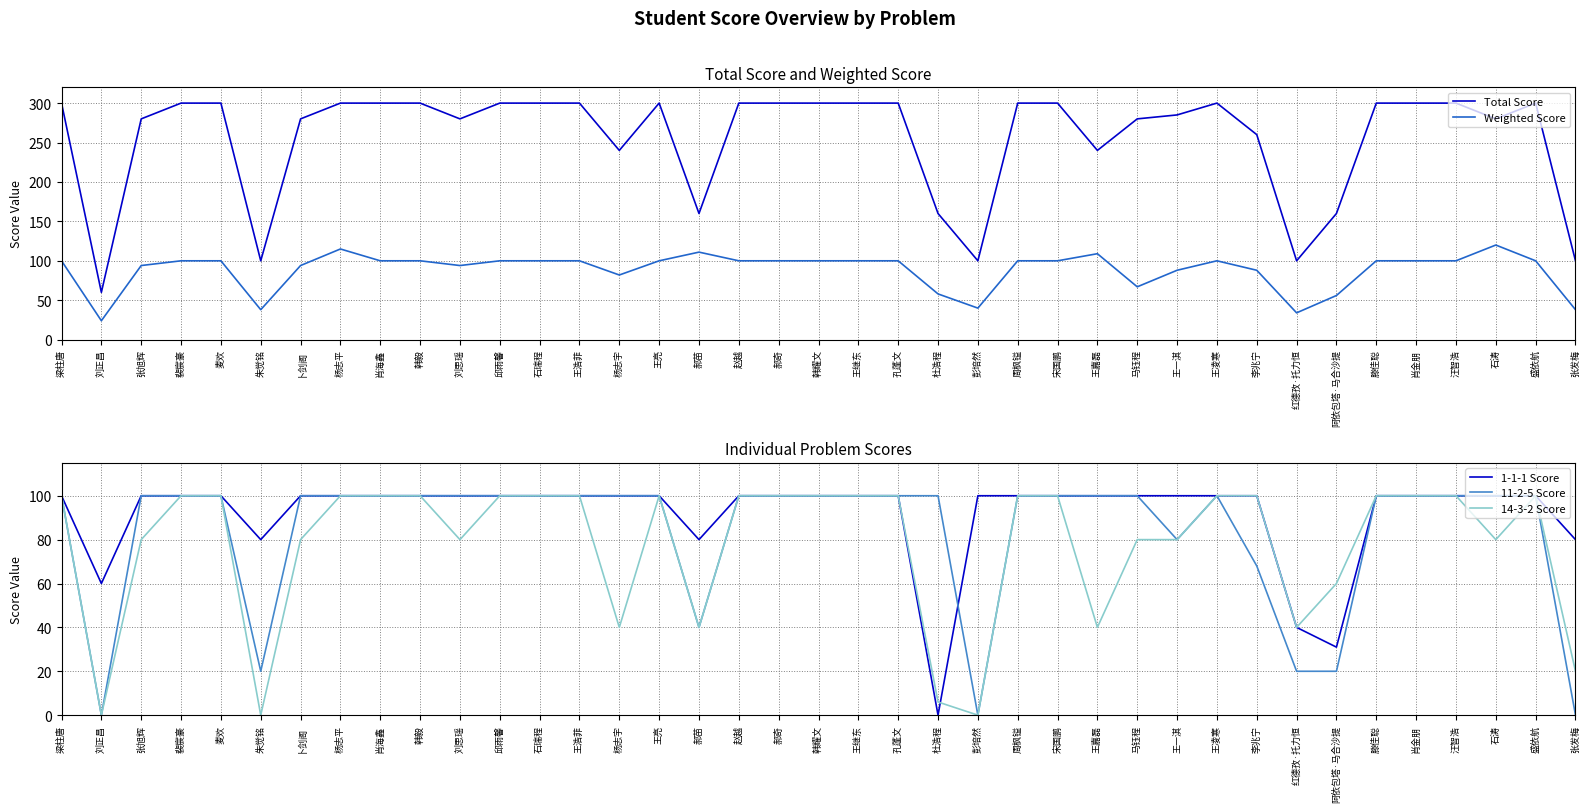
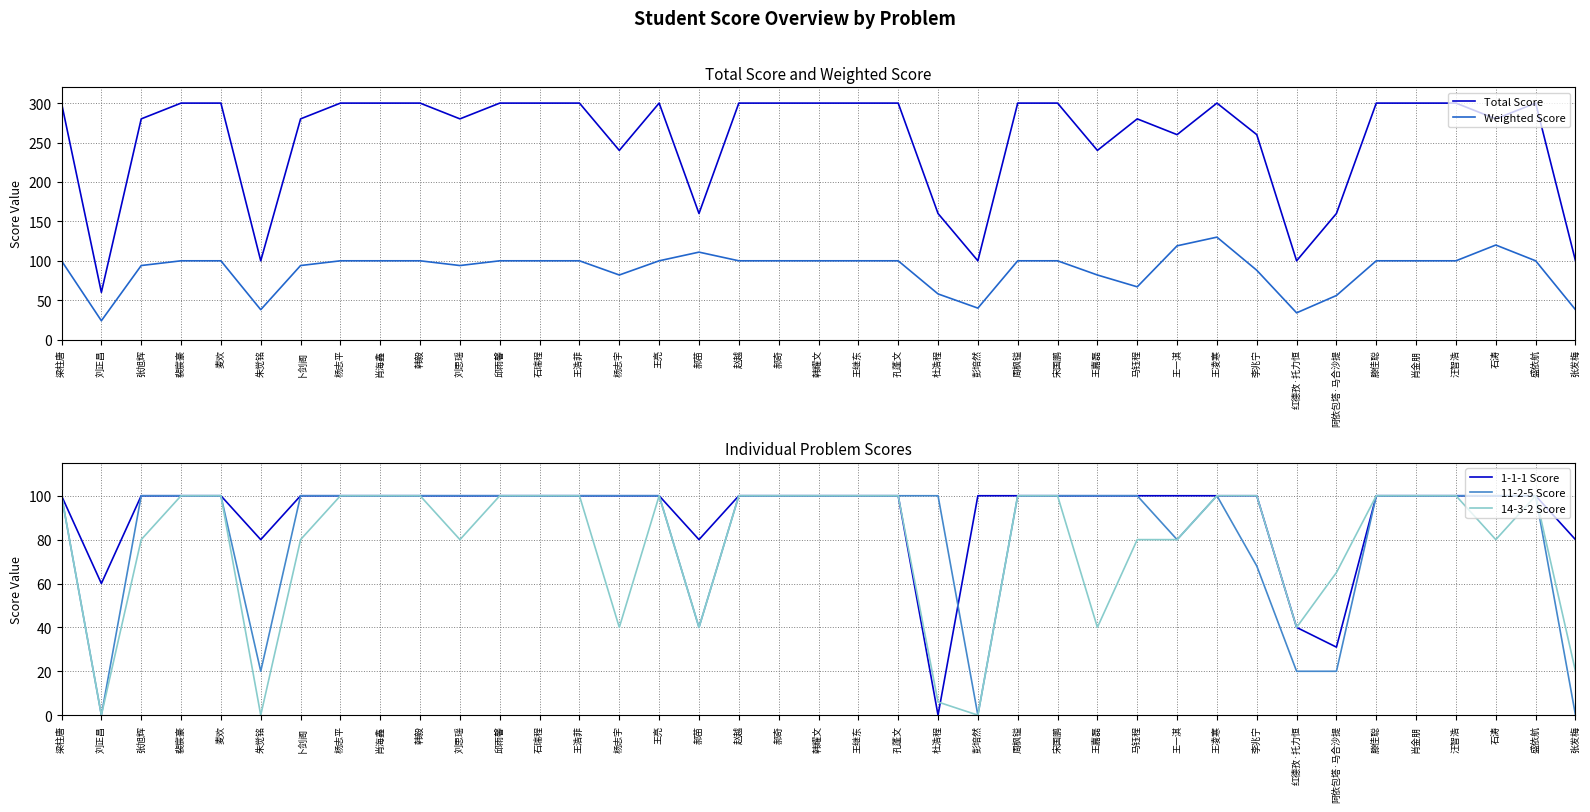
Total Score and Weighted Score, Weighted Score, 杨志平: 120 -> 100
Total Score and Weighted Score, Weighted Score, 王嘉磊: 110 -> 80
Total Score and Weighted Score, Total Score, 王一淇: 290 -> 260
Total Score and Weighted Score, Weighted Score, 王一淇: 90 -> 120
Total Score and Weighted Score, Weighted Score, 王凌寒: 100 -> 130
Individual Problem Scores, 14-3-2 Score, 阿依包塔·马合沙提: 60 -> 65
